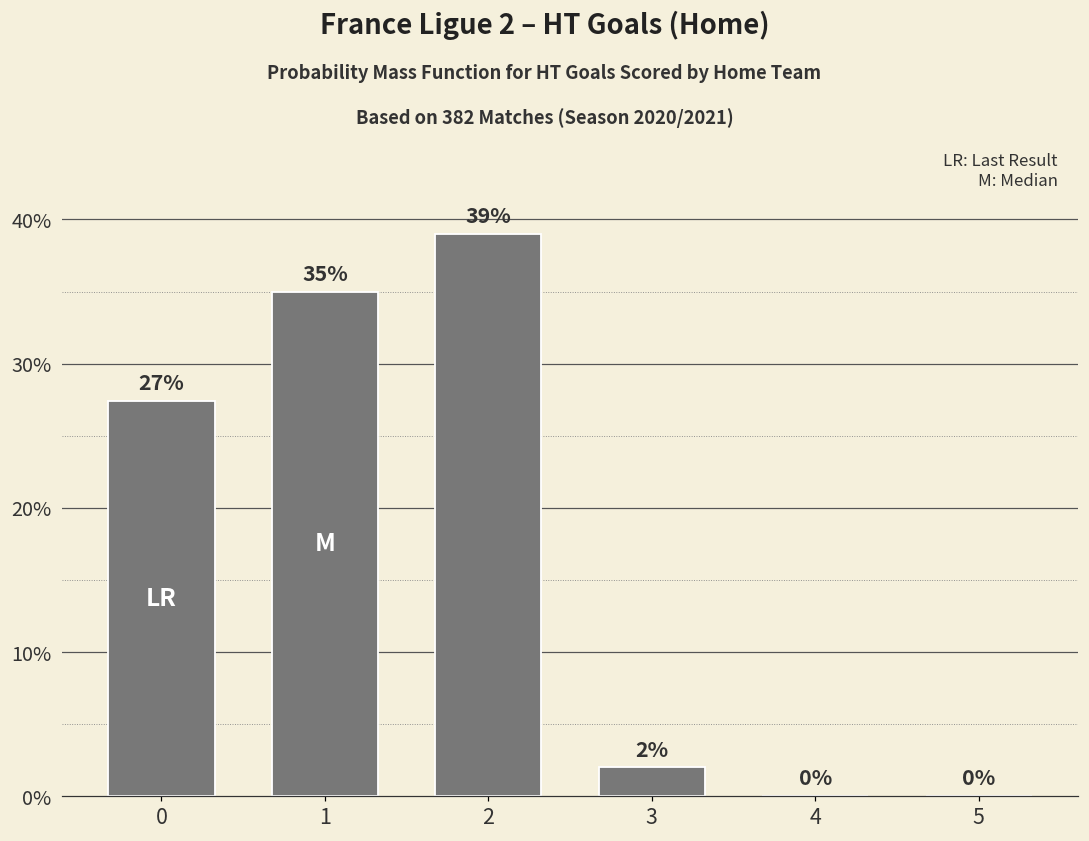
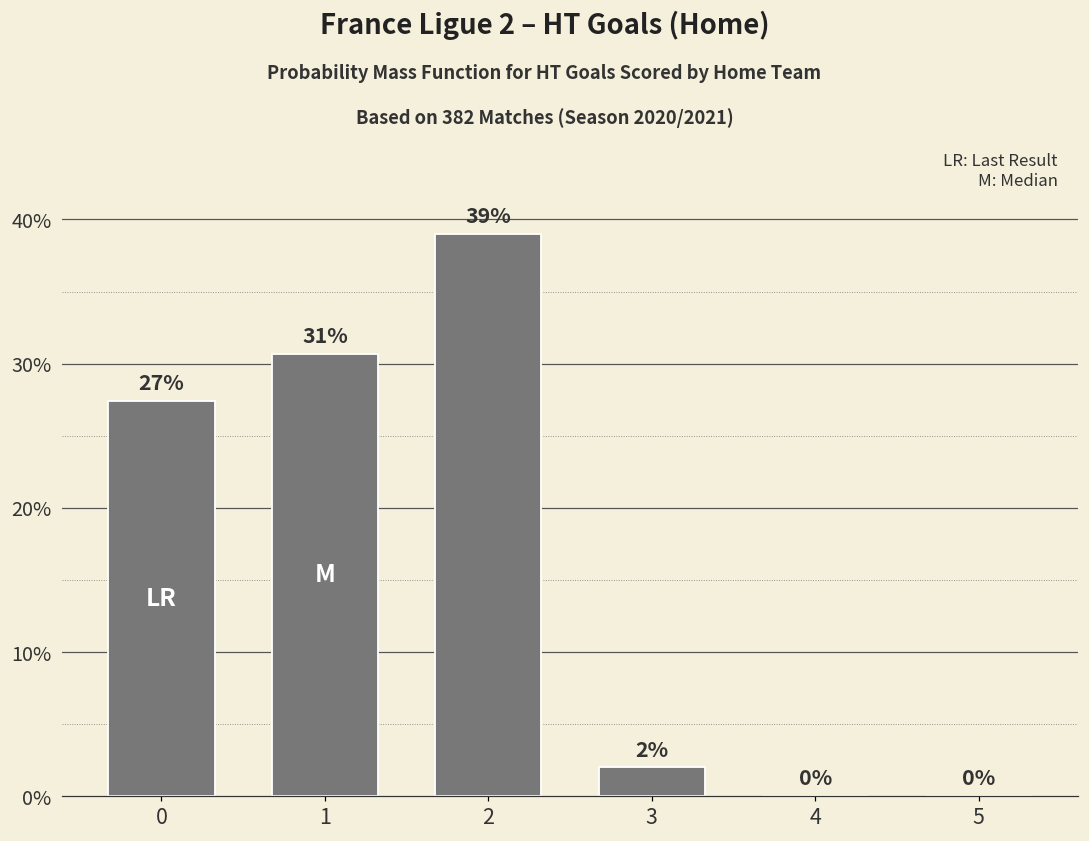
1: 35% -> 31%
